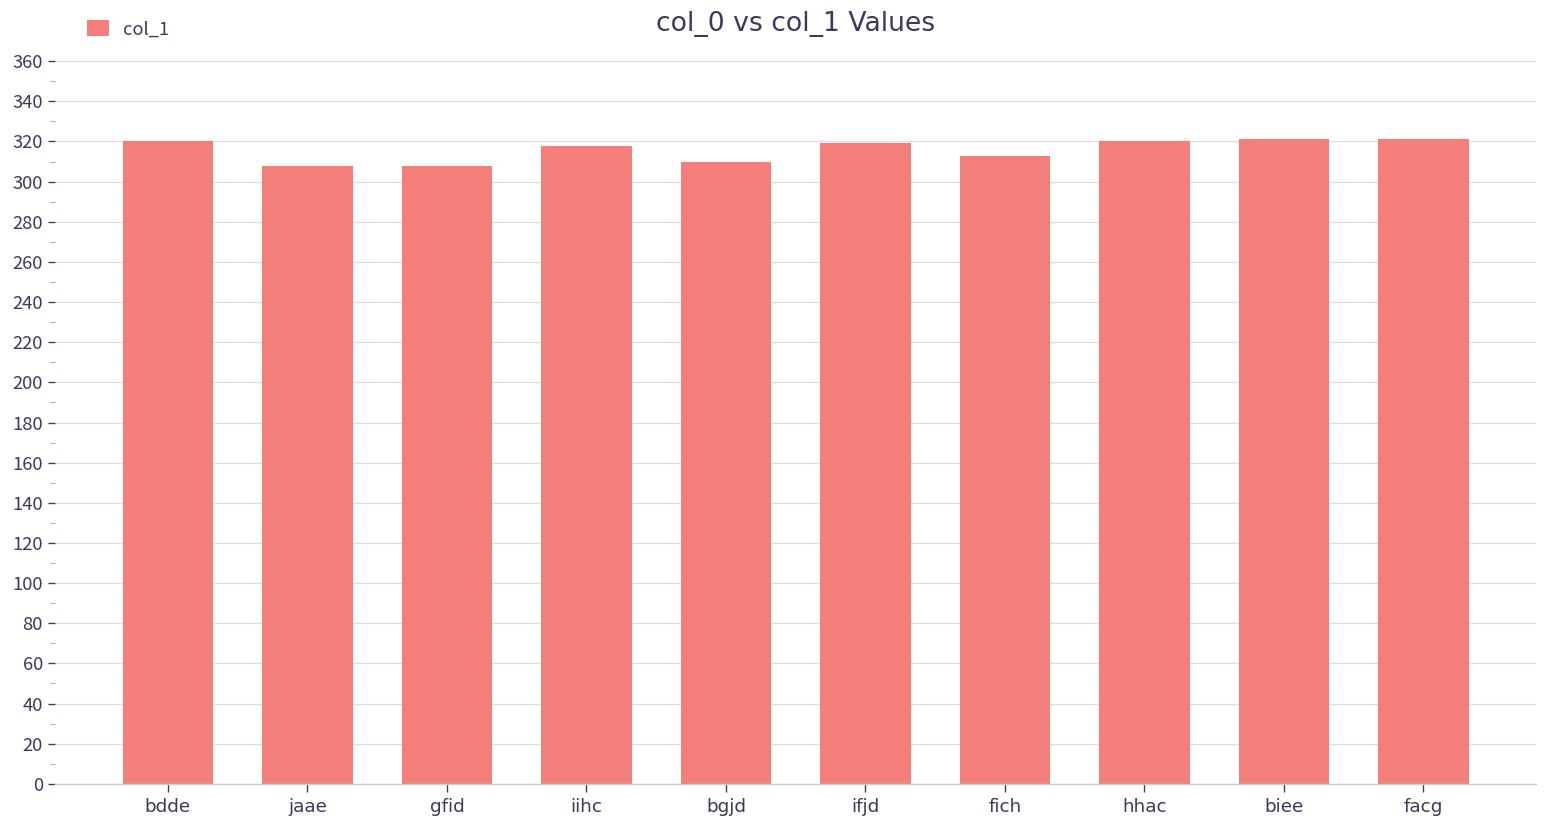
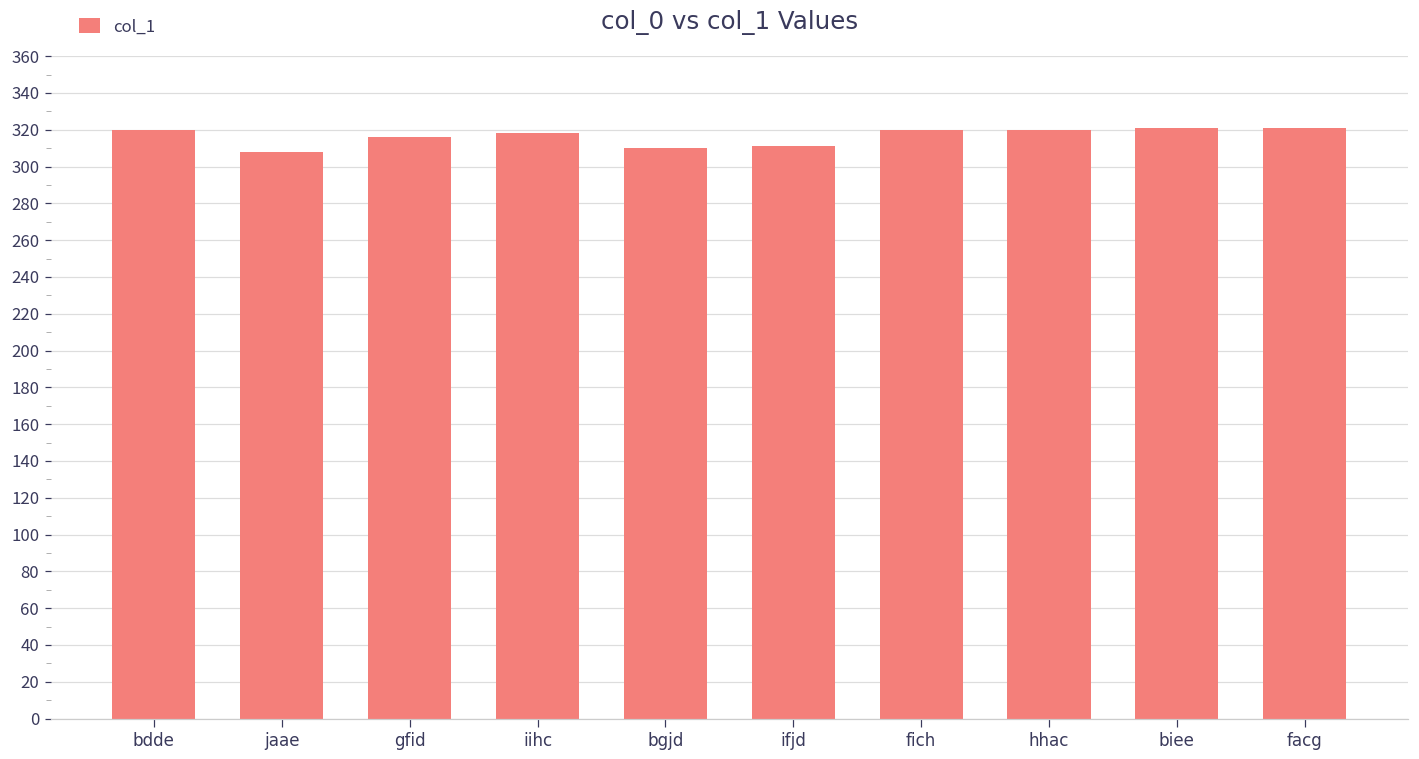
gfid: 308 -> 316
ifjd: 319 -> 311
fich: 313 -> 320
